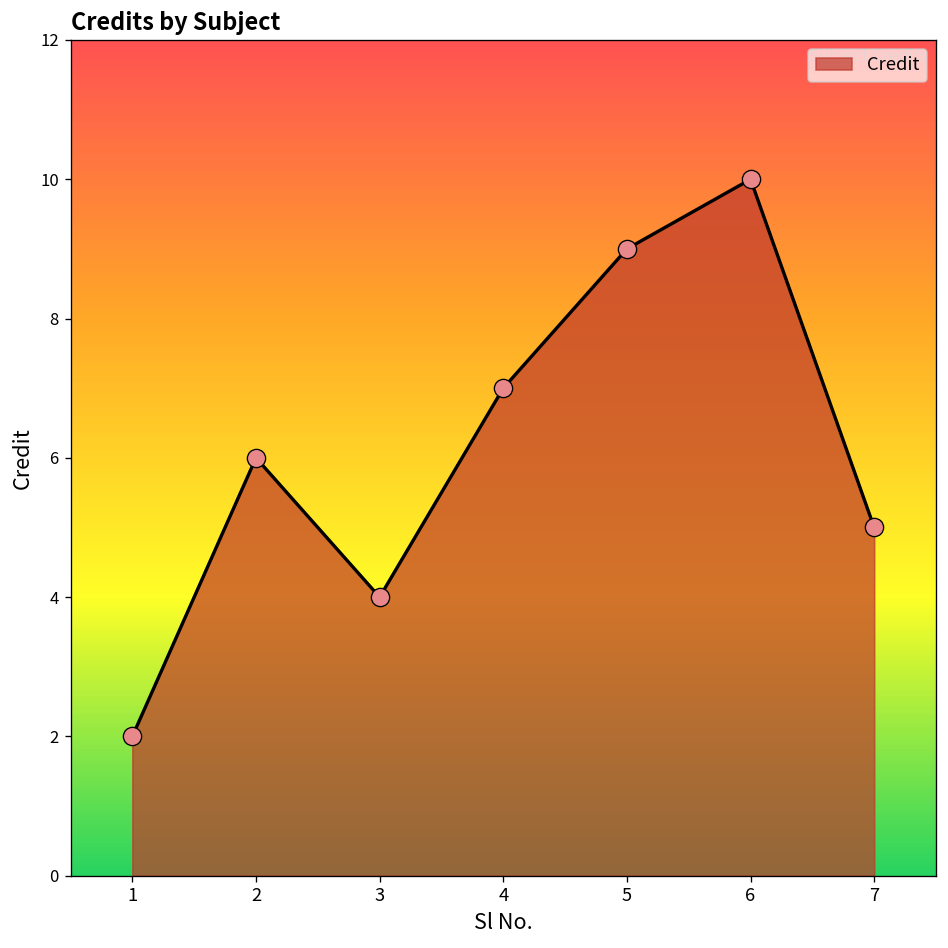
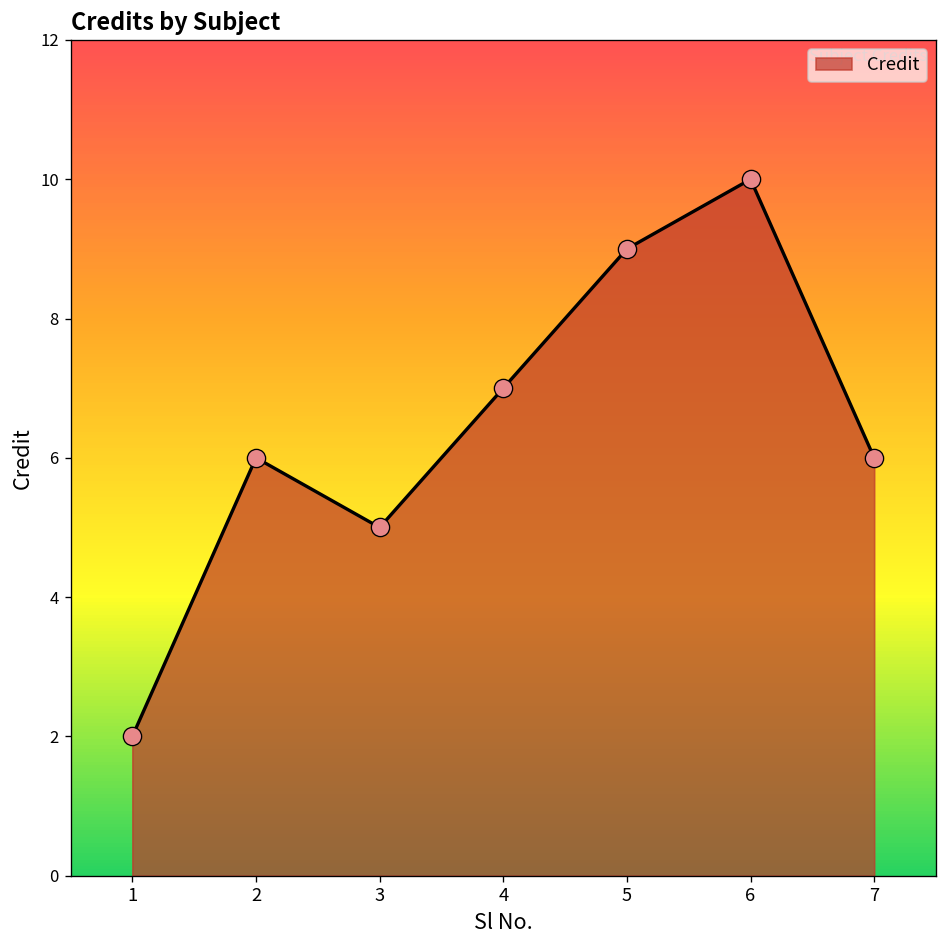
3: 4 -> 5
7: 5 -> 6
